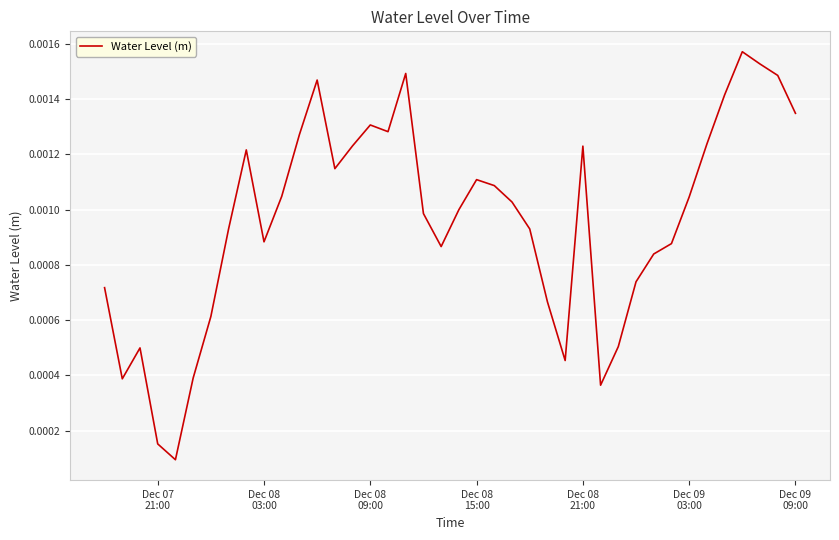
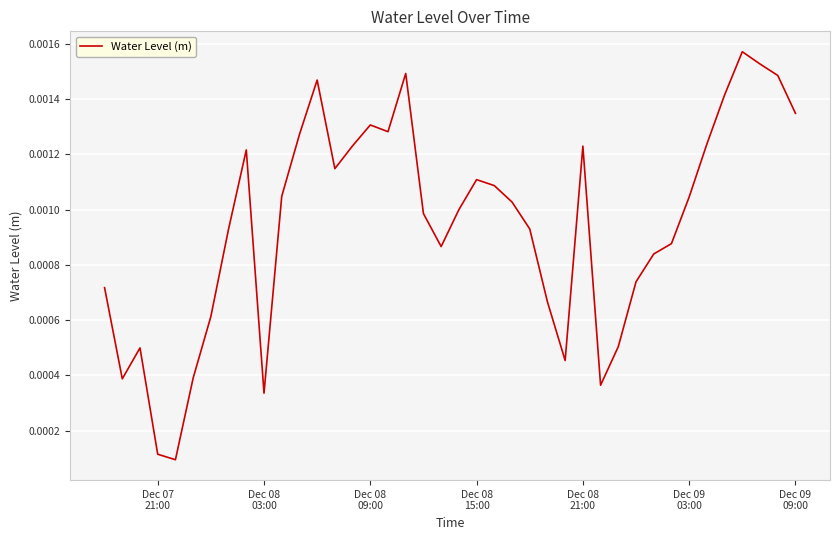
Dec 07 21:00: 0.00015 -> 0.00011
Dec 08 03:00: 0.00088 -> 0.00034
